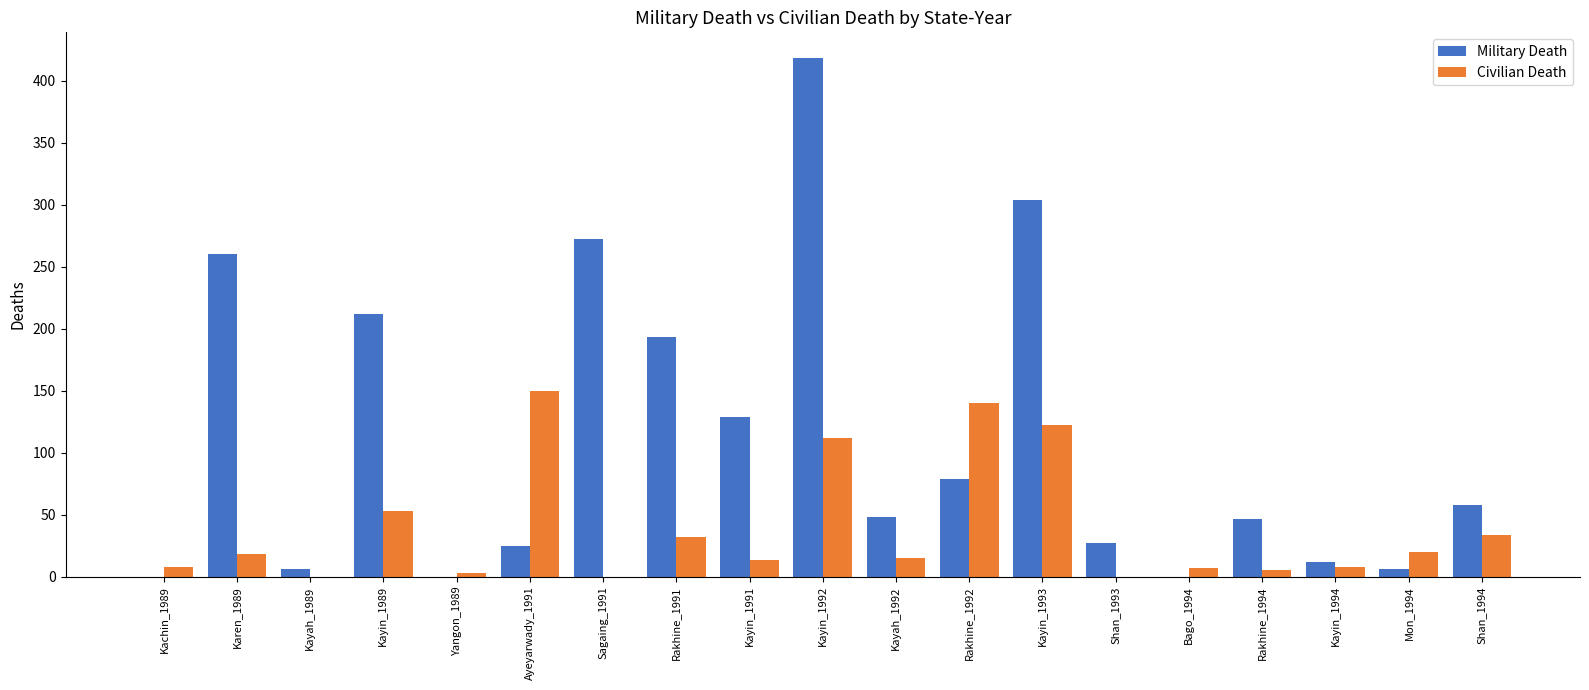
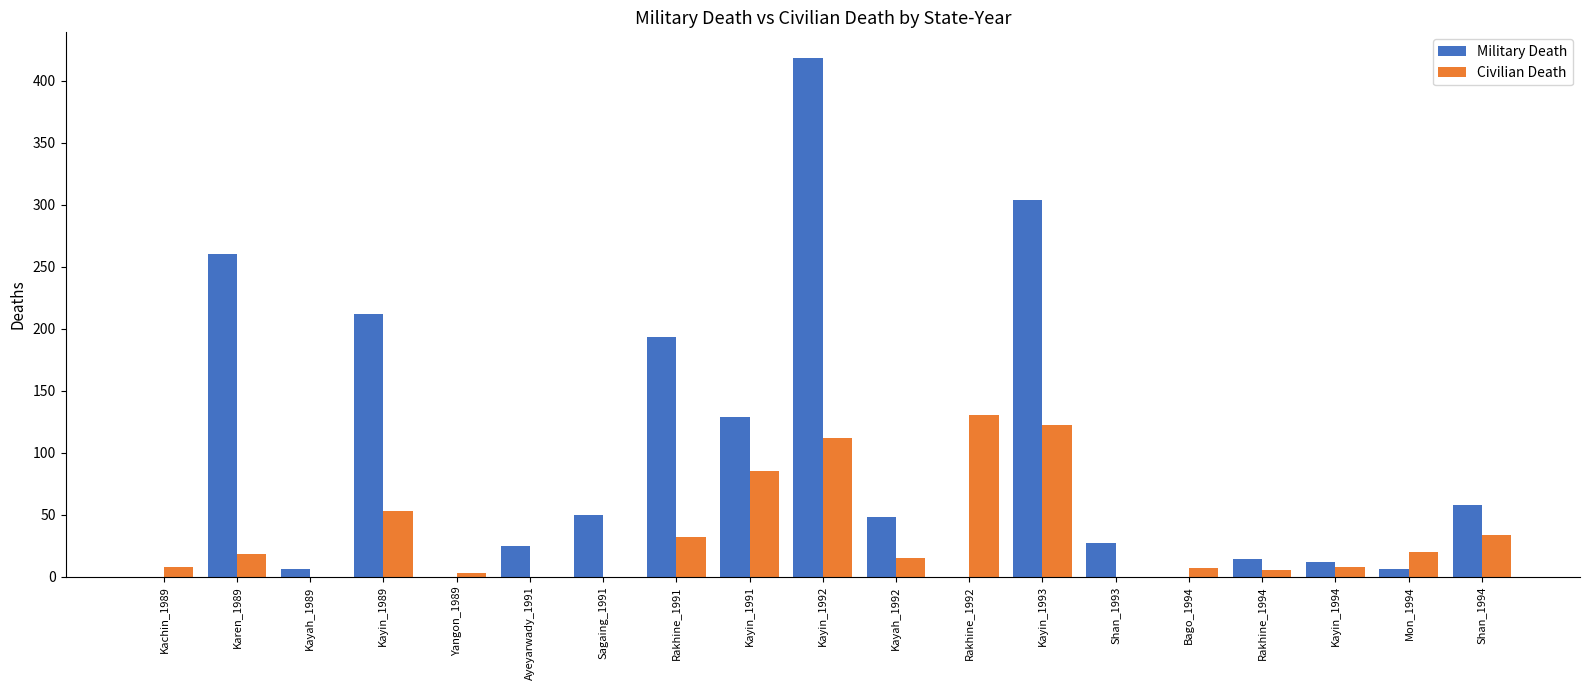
Civilian Death, Ayeyarwady_1991: 150 -> 0
Military Death, Sagaing_1991: 272 -> 50
Civilian Death, Kayin_1991: 13 -> 85
Military Death, Rakhine_1992: 79 -> 0
Civilian Death, Rakhine_1992: 140 -> 130
Military Death, Rakhine_1994: 46 -> 14
